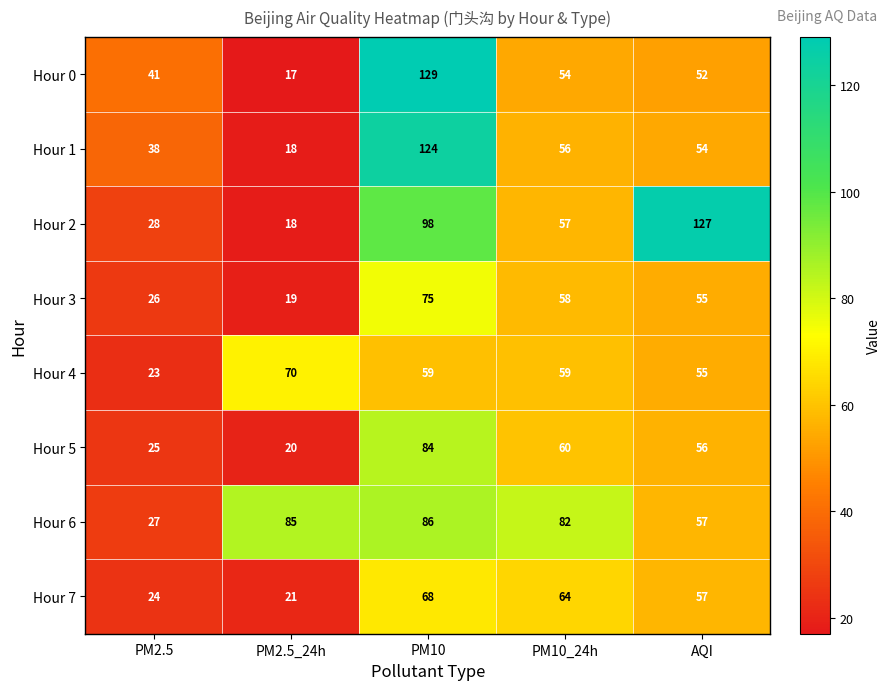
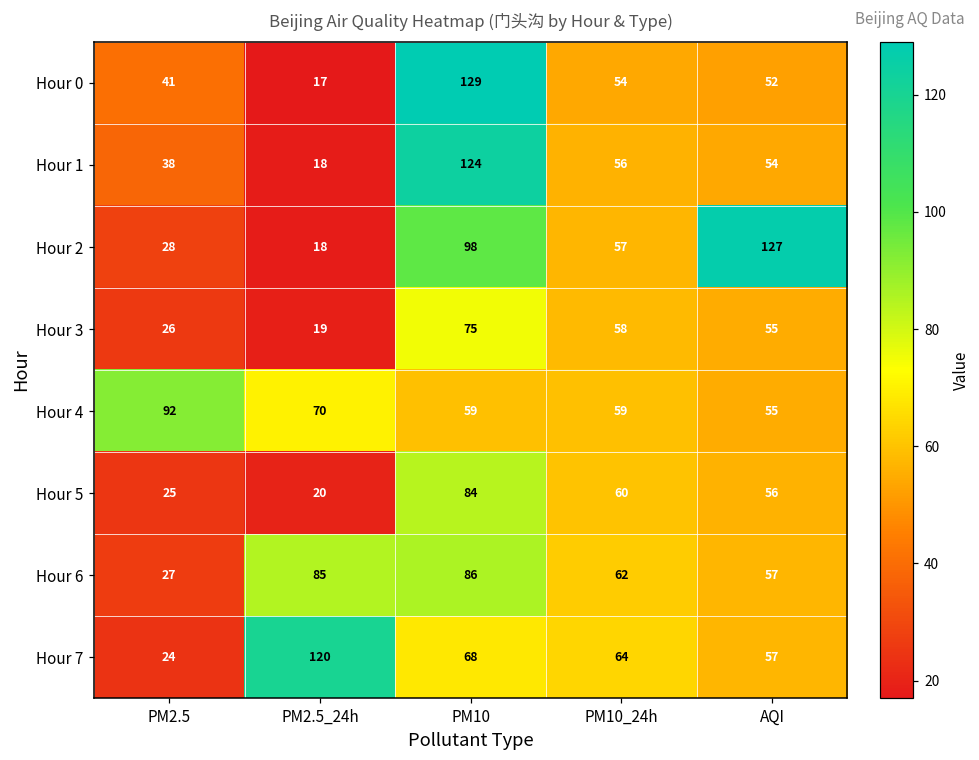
Hour 4, PM2.5: 23 -> 92
Hour 6, PM10_24h: 82 -> 62
Hour 7, PM2.5_24h: 21 -> 120
